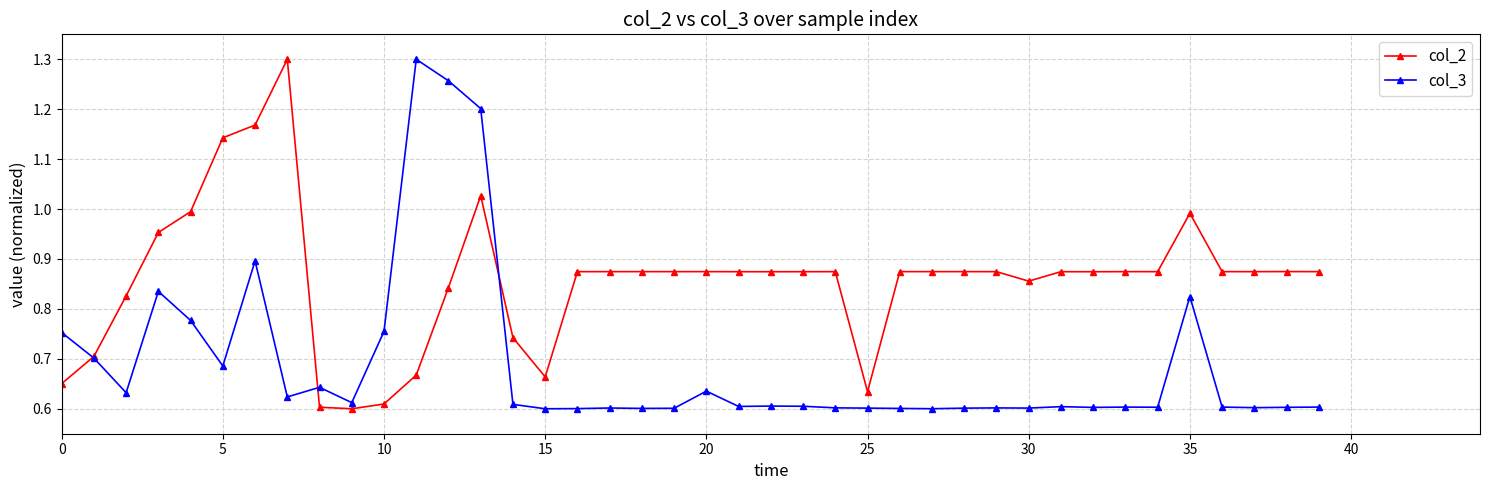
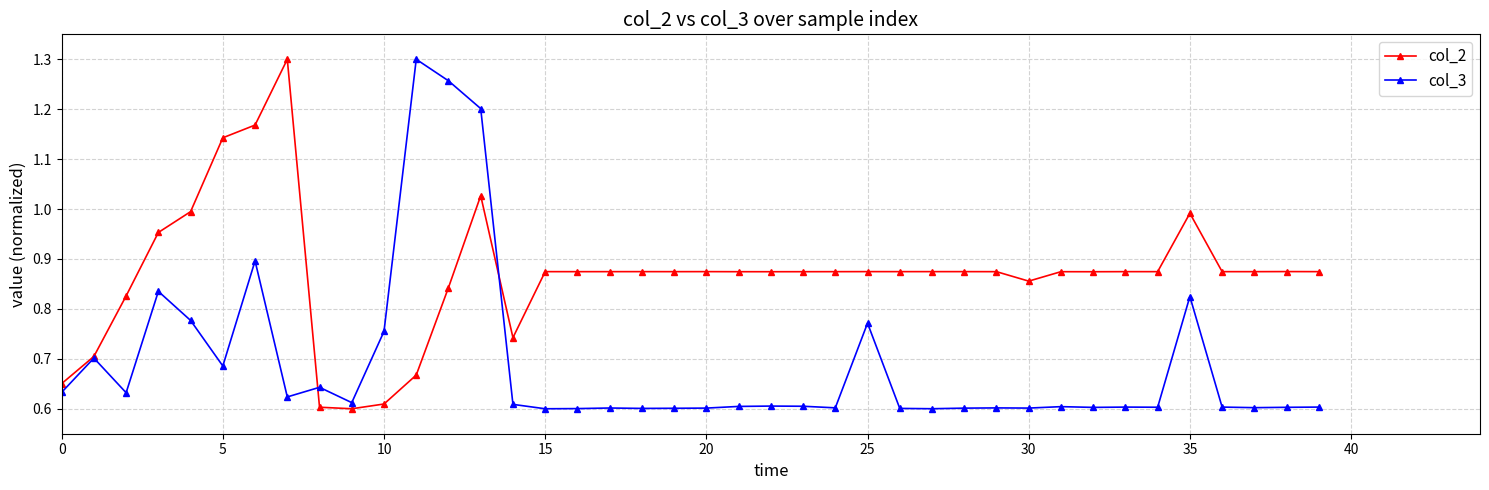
col_3, 0: 0.75 -> 0.63
col_2, 15: 0.66 -> 0.87
col_3, 20: 0.64 -> 0.60
col_2, 25: 0.63 -> 0.87
col_3, 25: 0.60 -> 0.77
